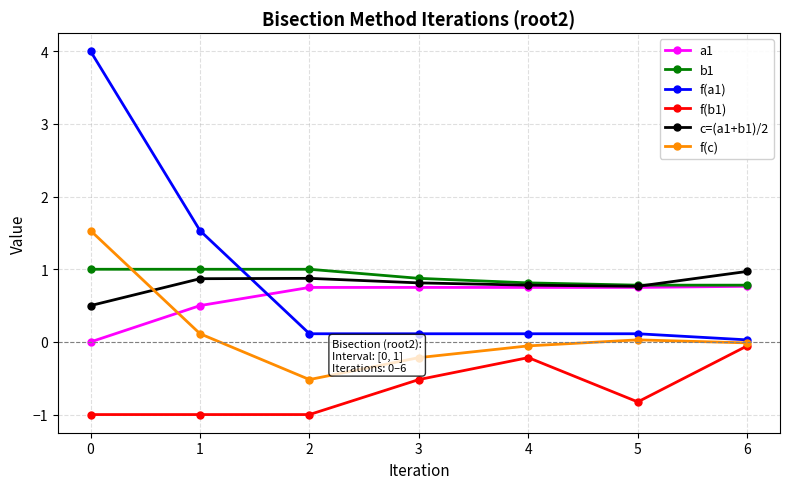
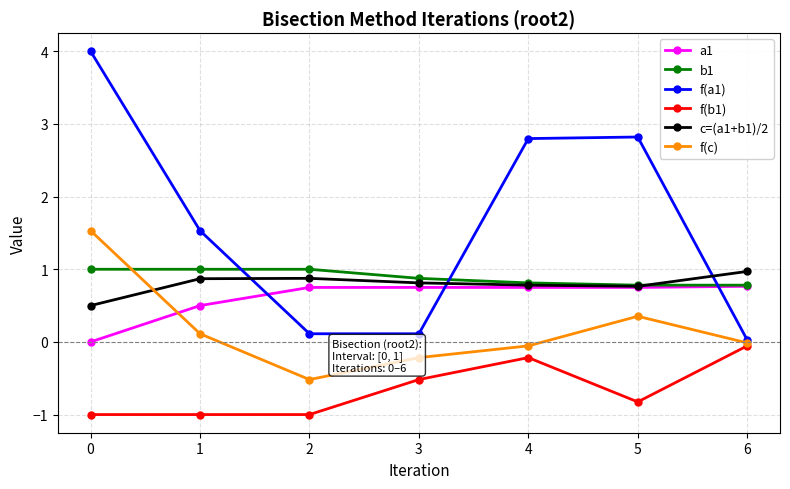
f(a1), 4: 0.1 -> 2.8
f(a1), 5: 0.1 -> 2.8
f(c), 5: 0.0 -> 0.4
